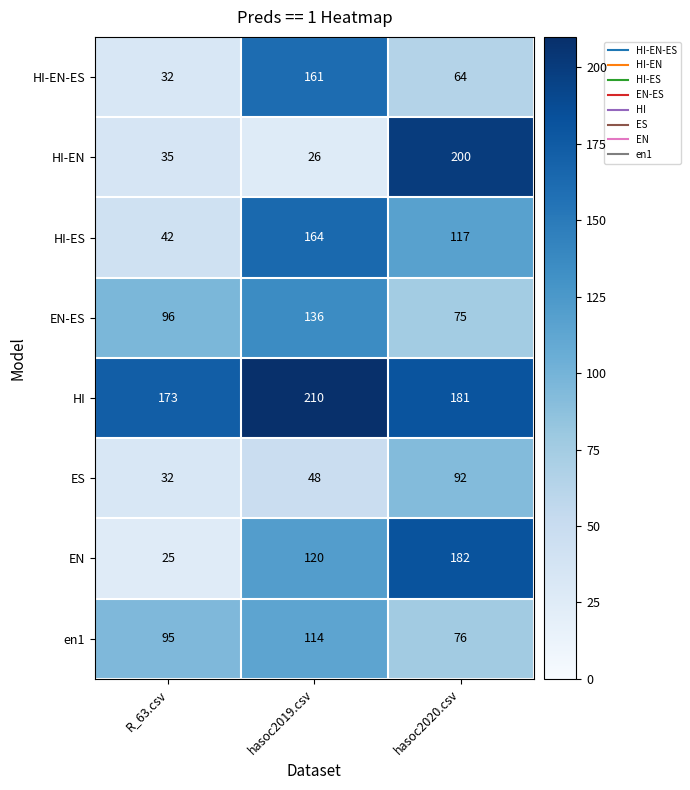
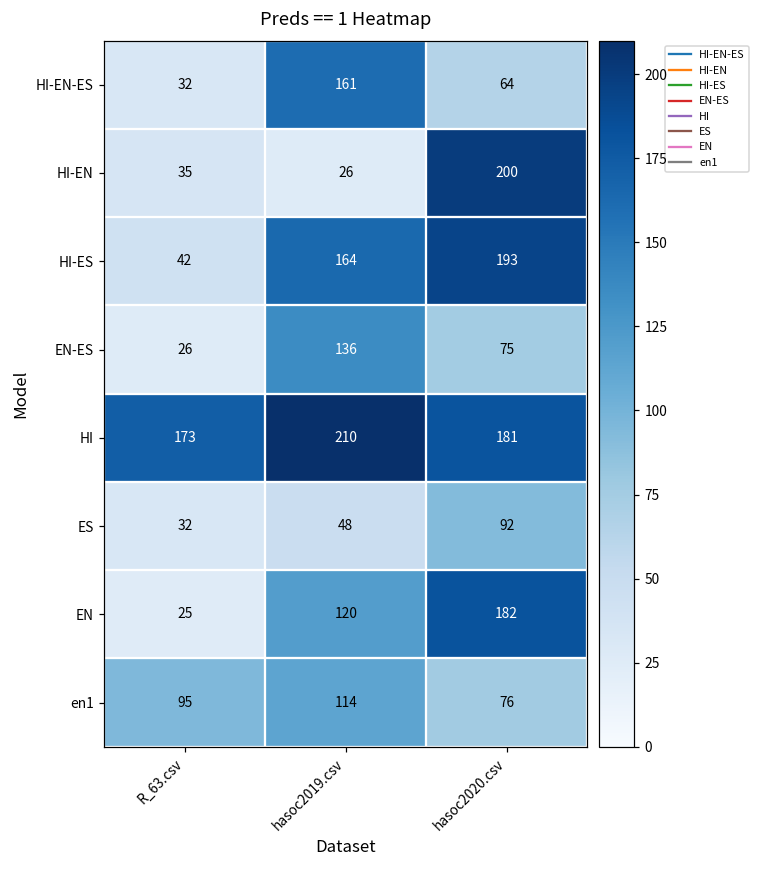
HI-ES, hasoc2020.csv: 117 -> 193
EN-ES, R_63.csv: 96 -> 26
